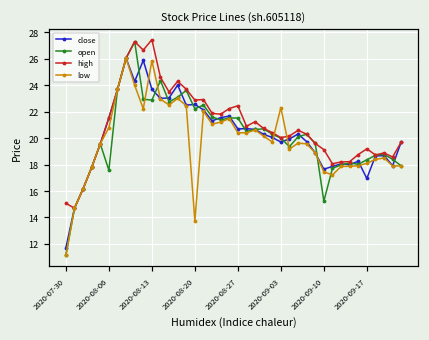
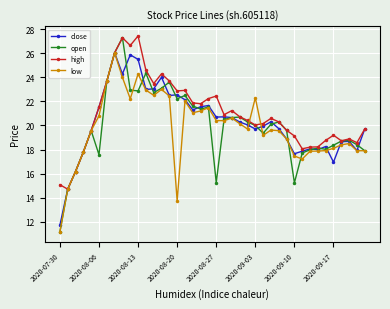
close, 2020-08-13: 23.7 -> 25.5
low, 2020-08-13: 25.9 -> 24.3
open, 2020-08-27: 21.5 -> 15.3
